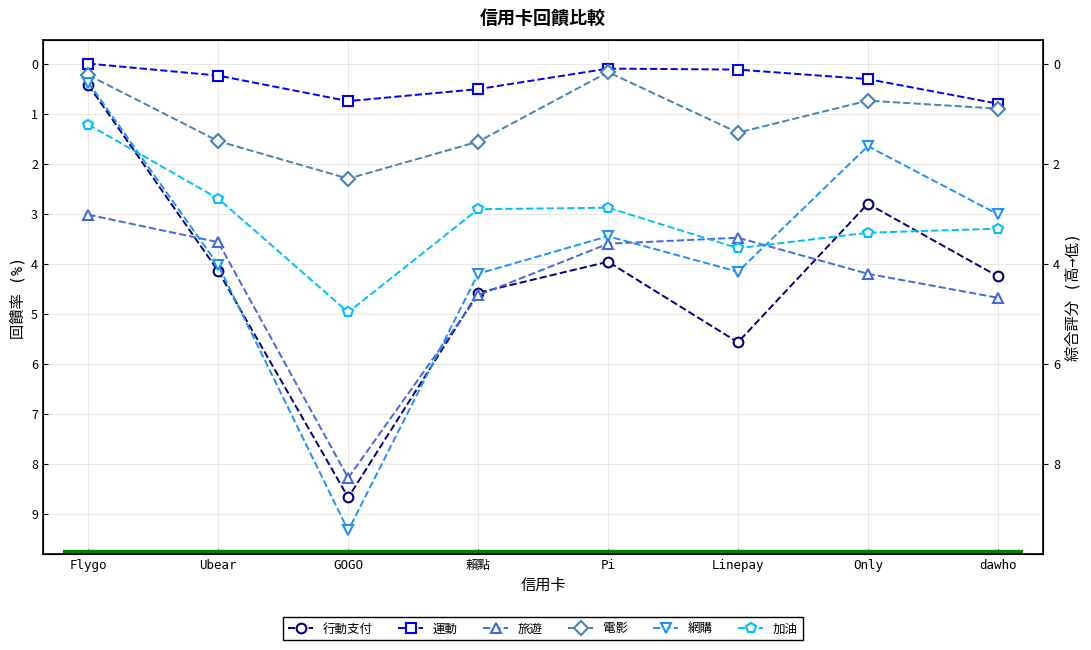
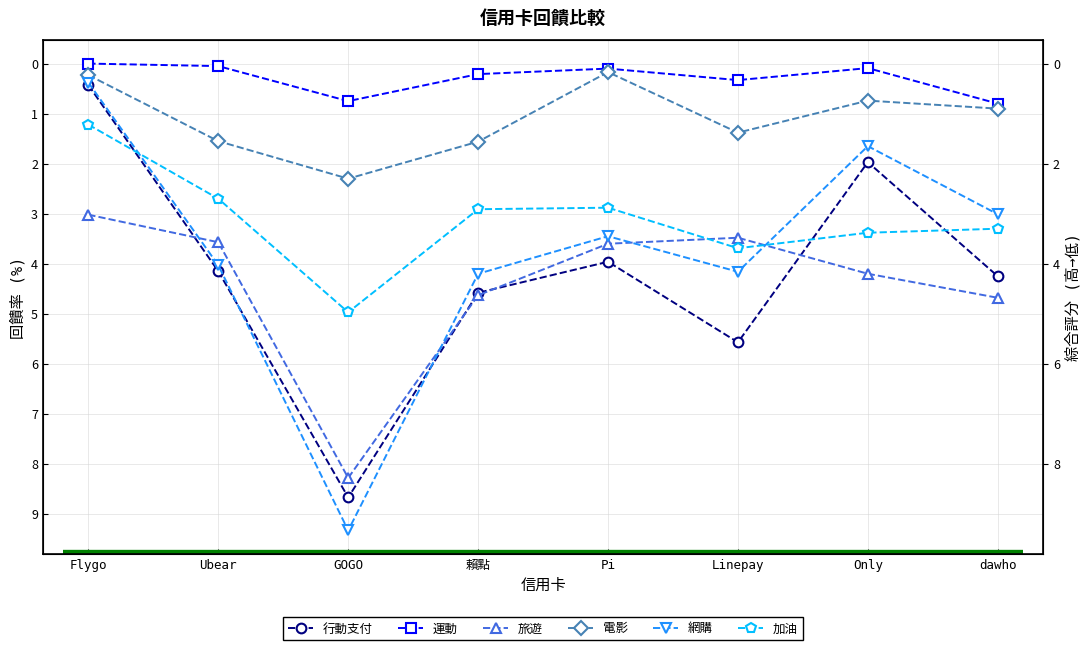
運動, Ubear: 0.2 -> 0.1
運動, 賴點: 0.5 -> 0.2
運動, Linepay: 0.1 -> 0.3
行動支付, Only: 2.8 -> 2.0
運動, Only: 0.3 -> 0.1
